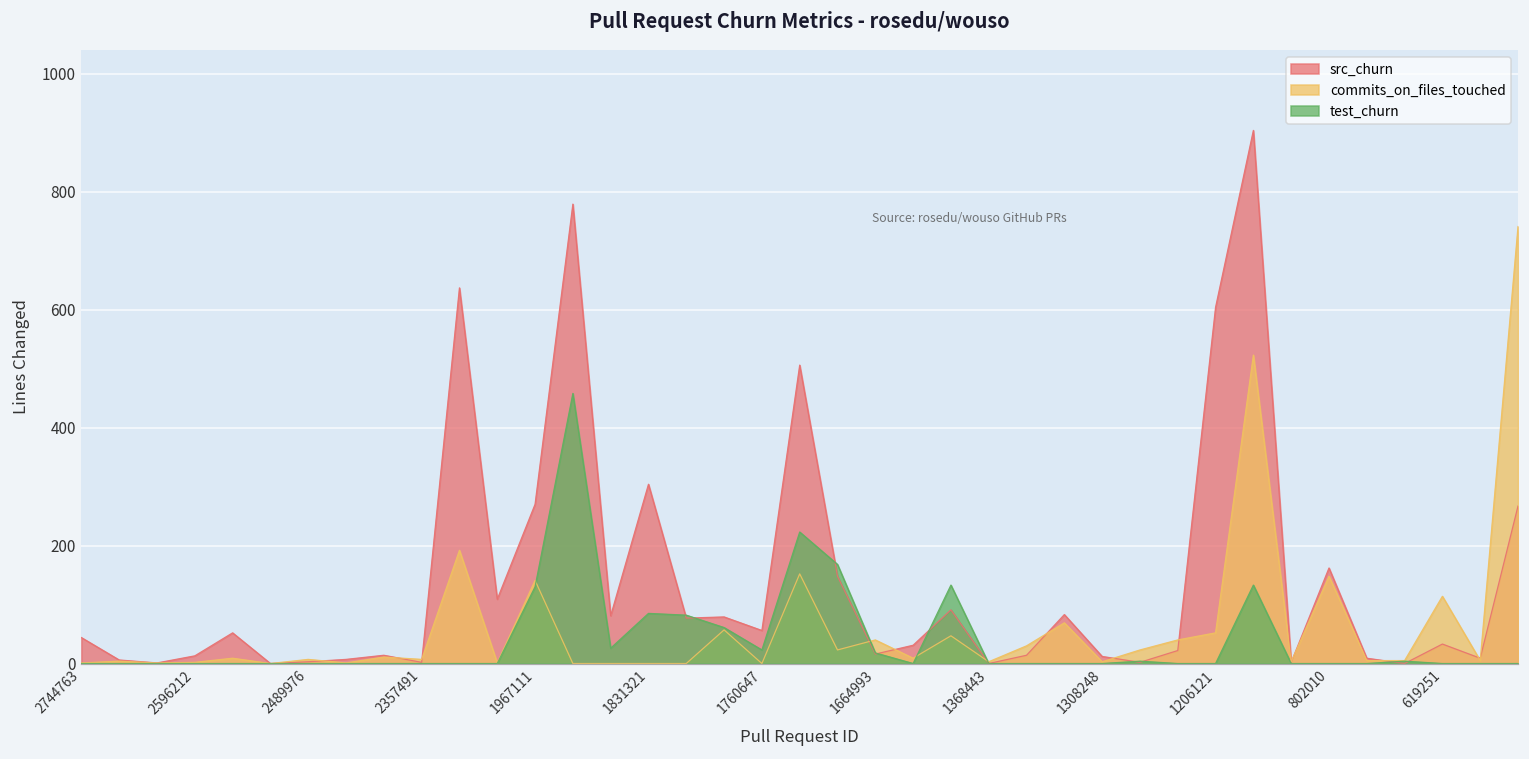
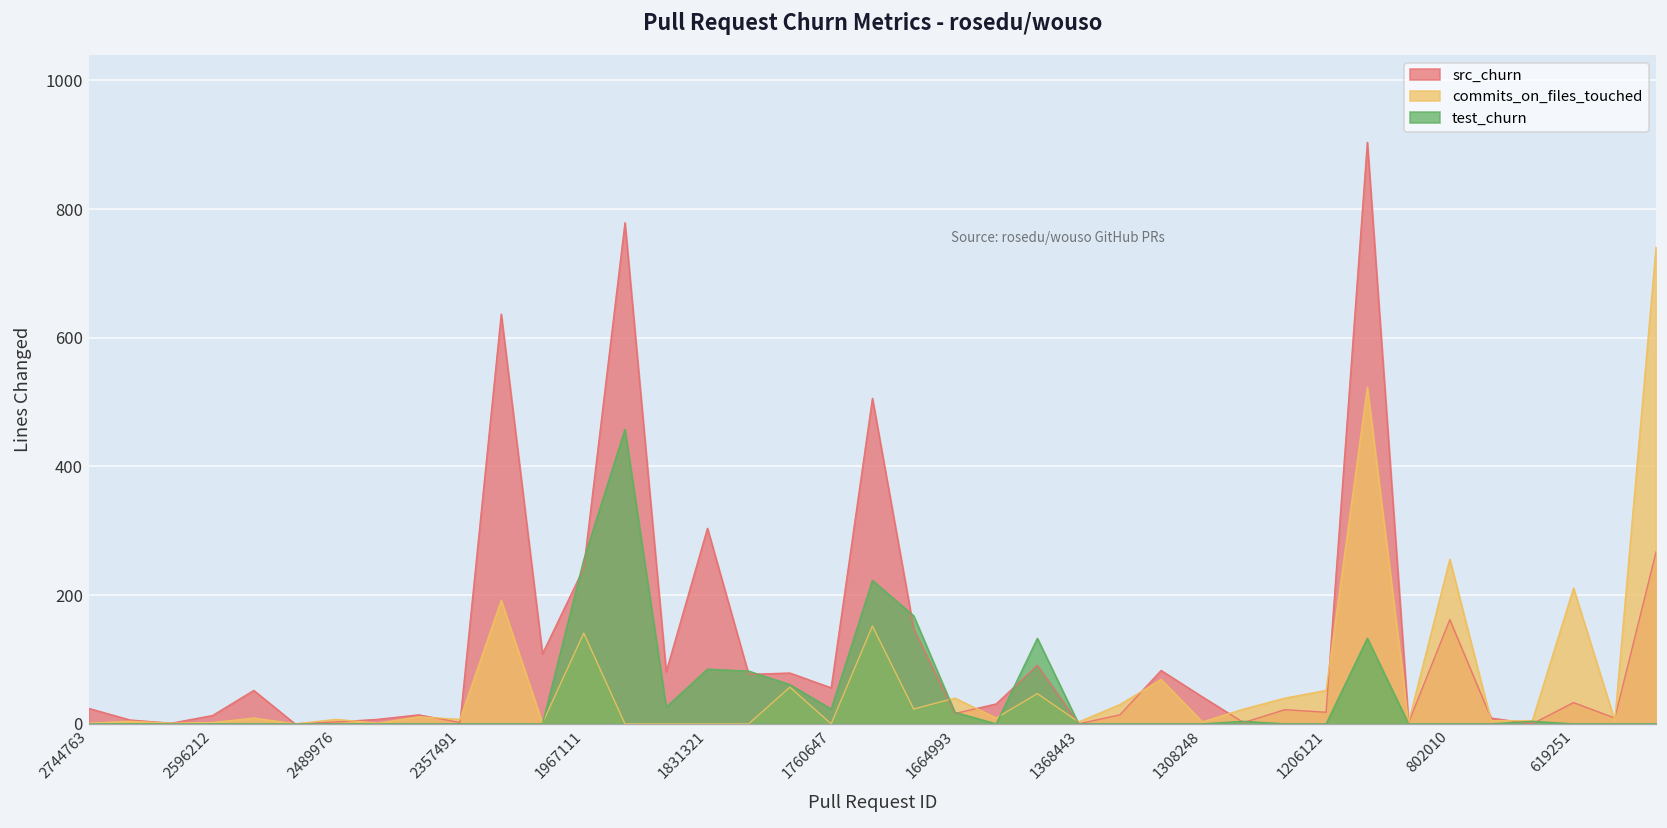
src_churn, 2744763: 40 -> 20
src_churn, 1967111: 270 -> 240
test_churn, 1967111: 130 -> 260
src_churn, 1308248: 10 -> 40
src_churn, 1206121: 600 -> 20
commits_on_files_touched, 802010: 150 -> 260
commits_on_files_touched, 619251: 110 -> 210
